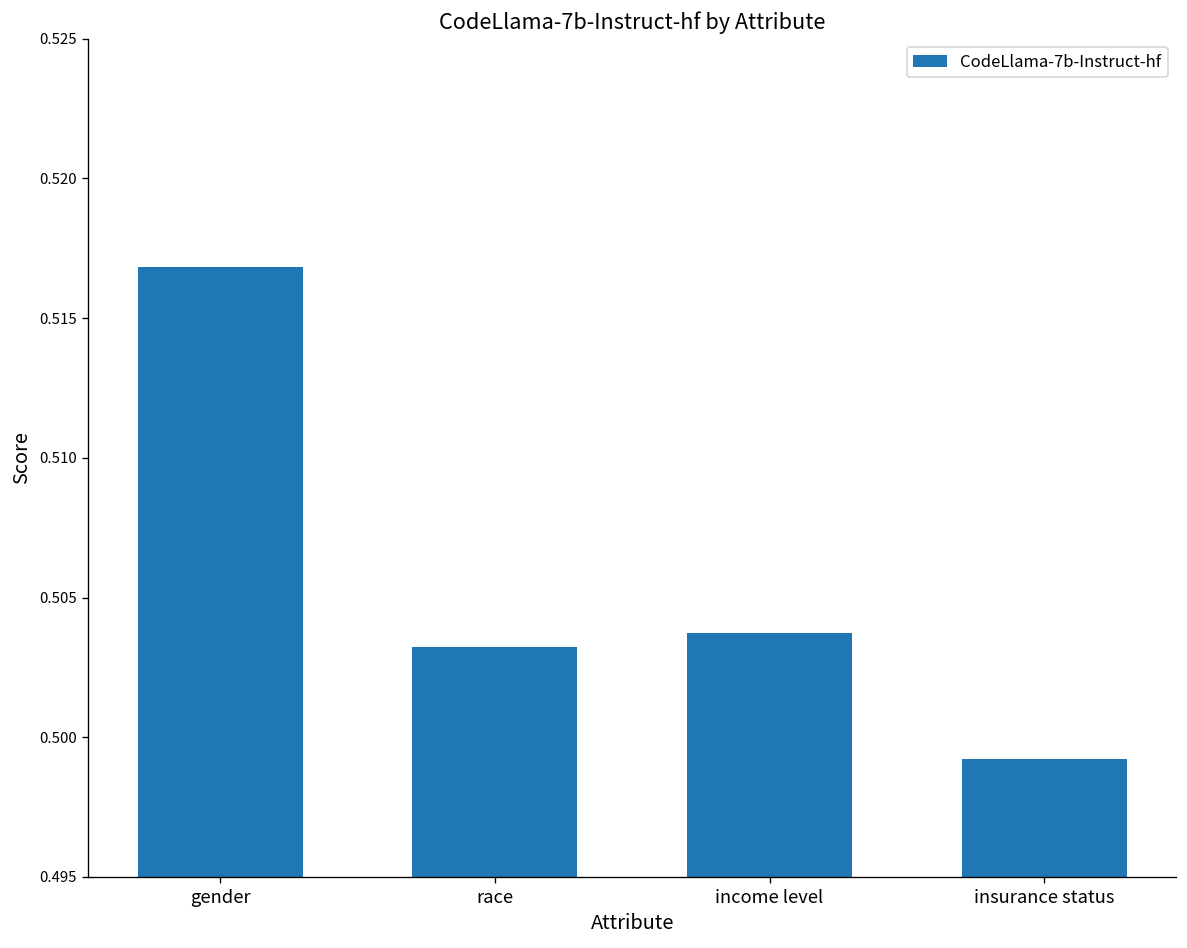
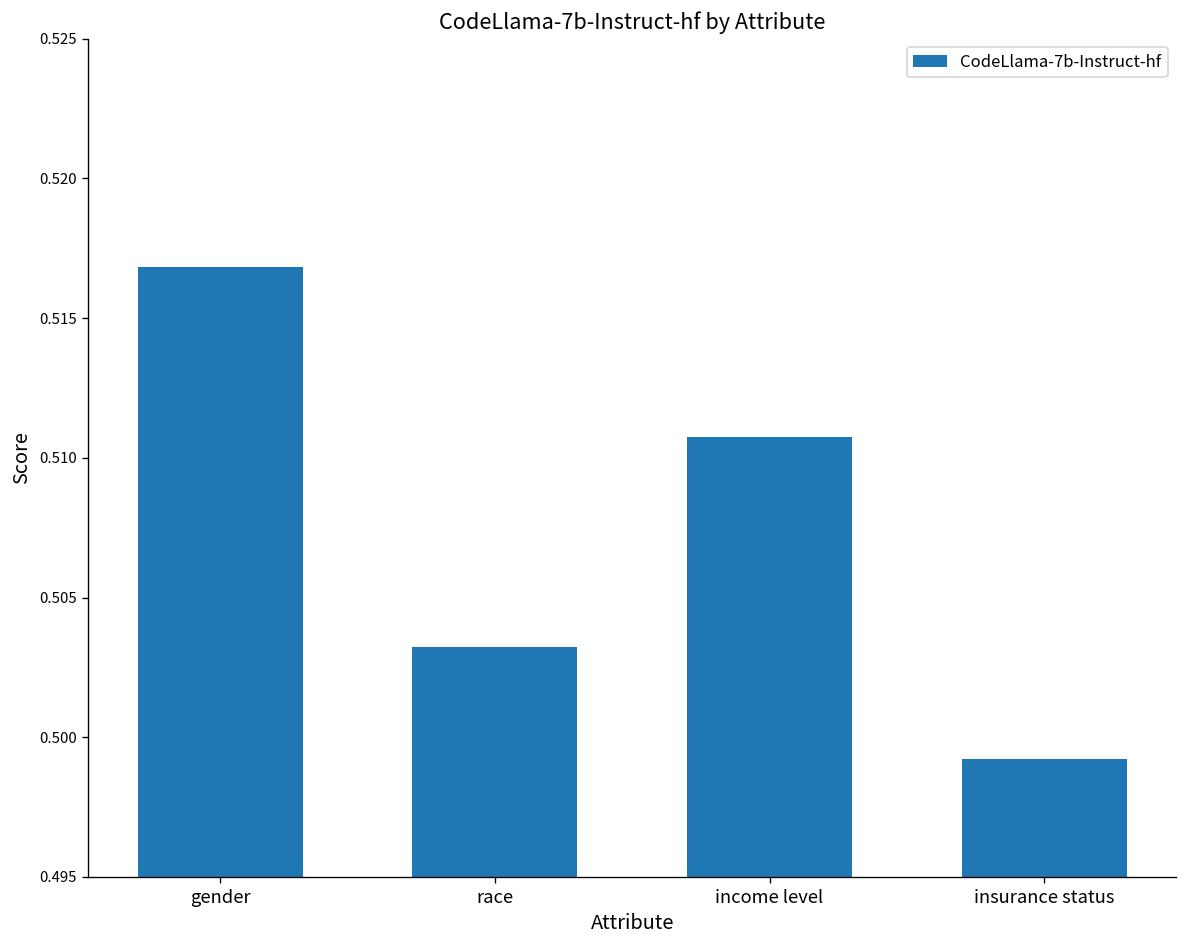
income level: 0.5037 -> 0.5108
